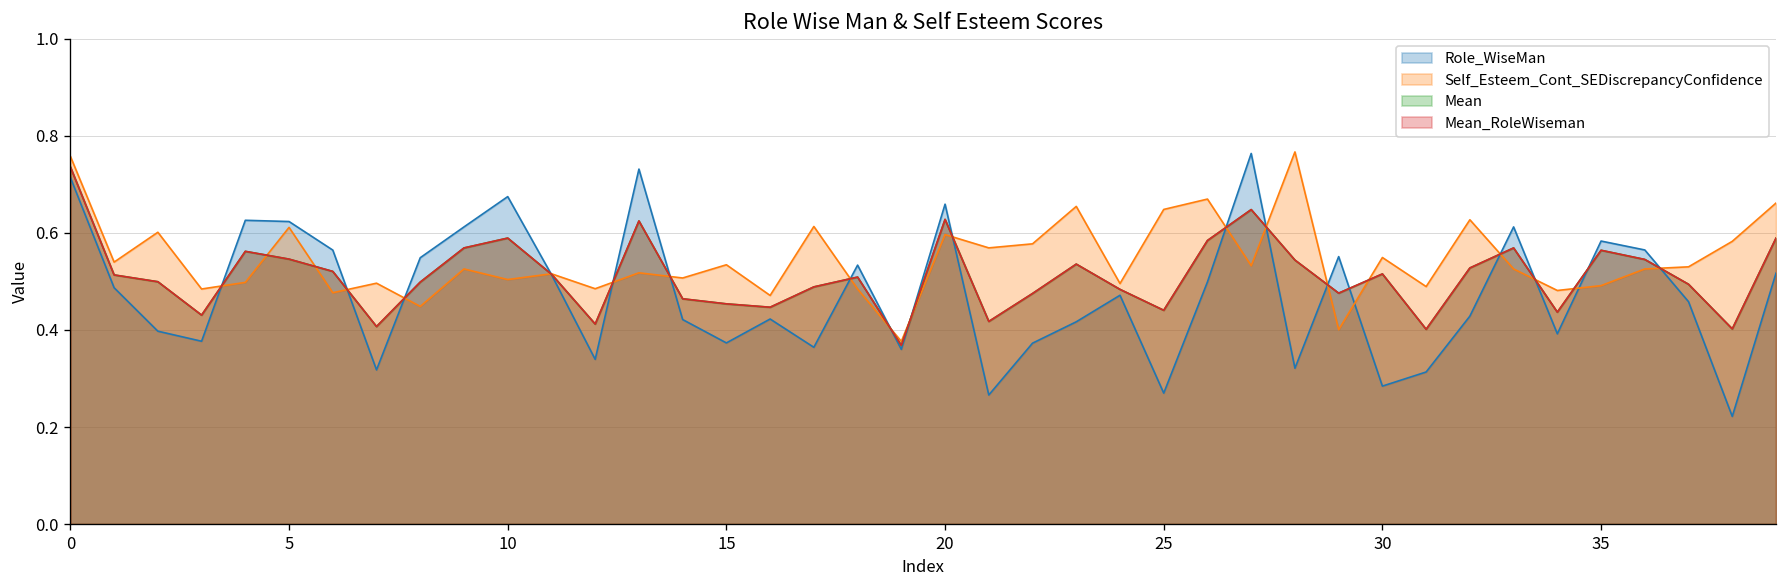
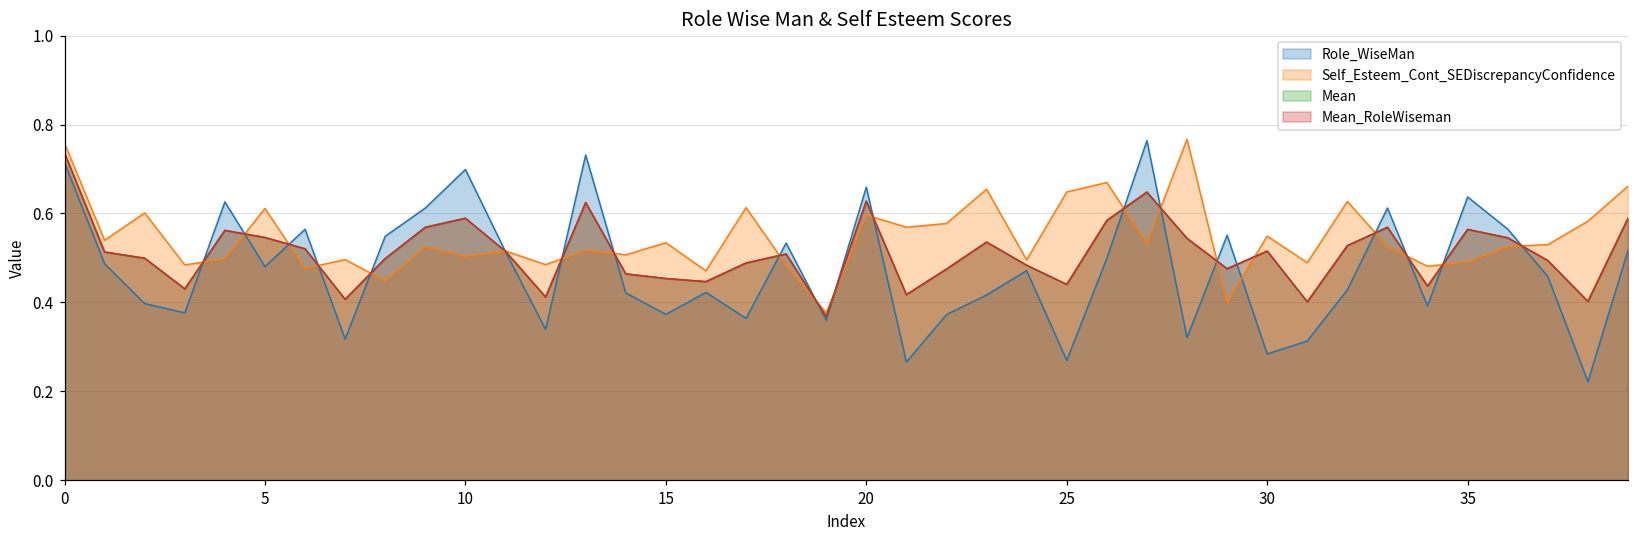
Role_WiseMan, 5: 0.62 -> 0.48
Role_WiseMan, 10: 0.67 -> 0.70
Role_WiseMan, 35: 0.58 -> 0.64
